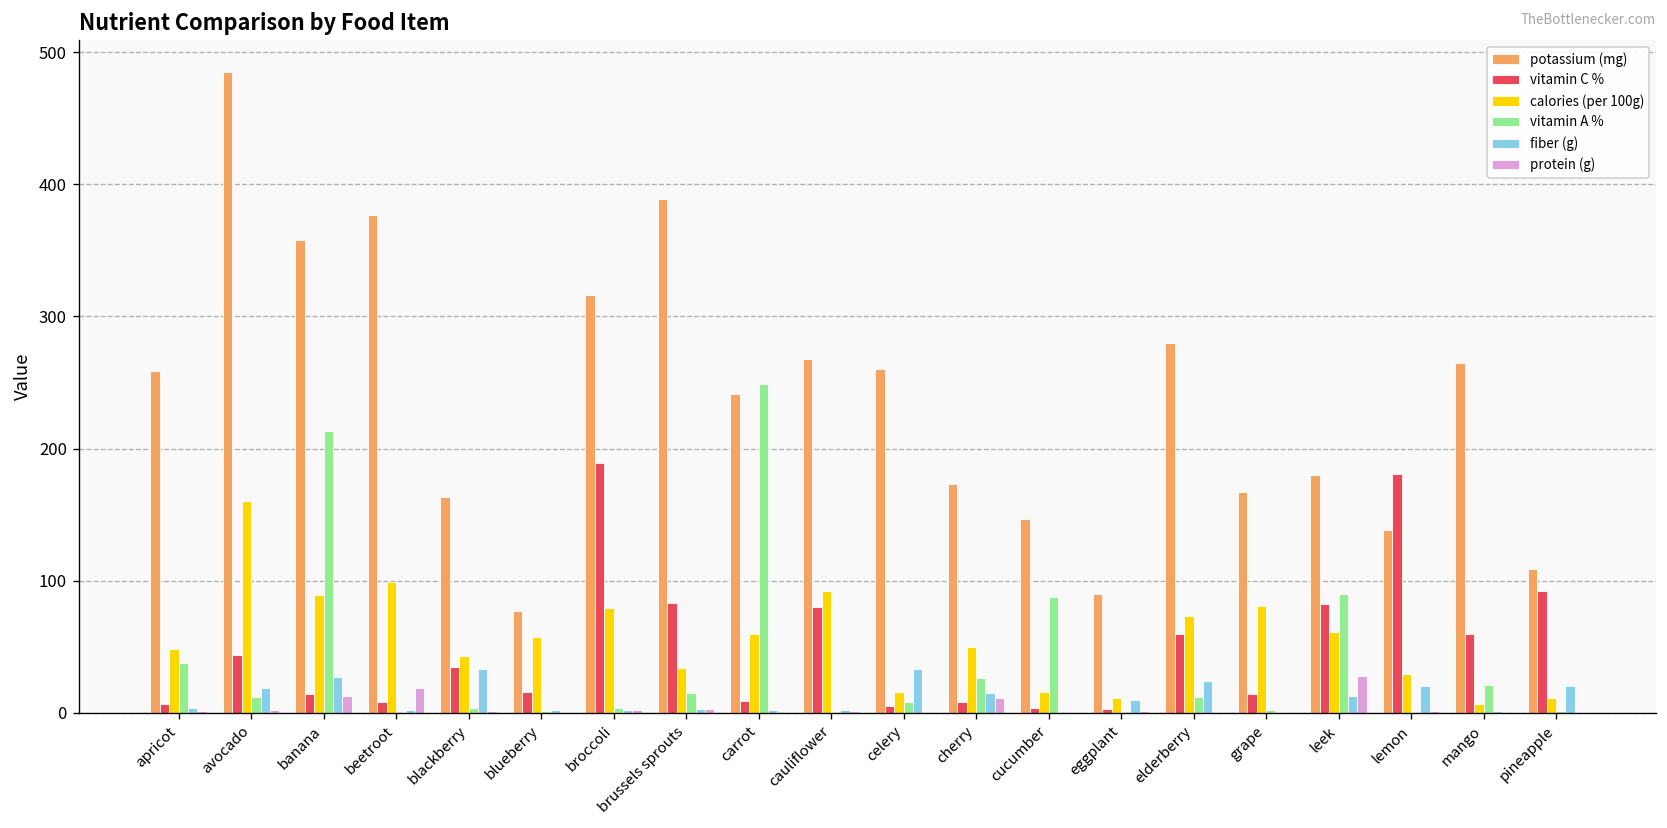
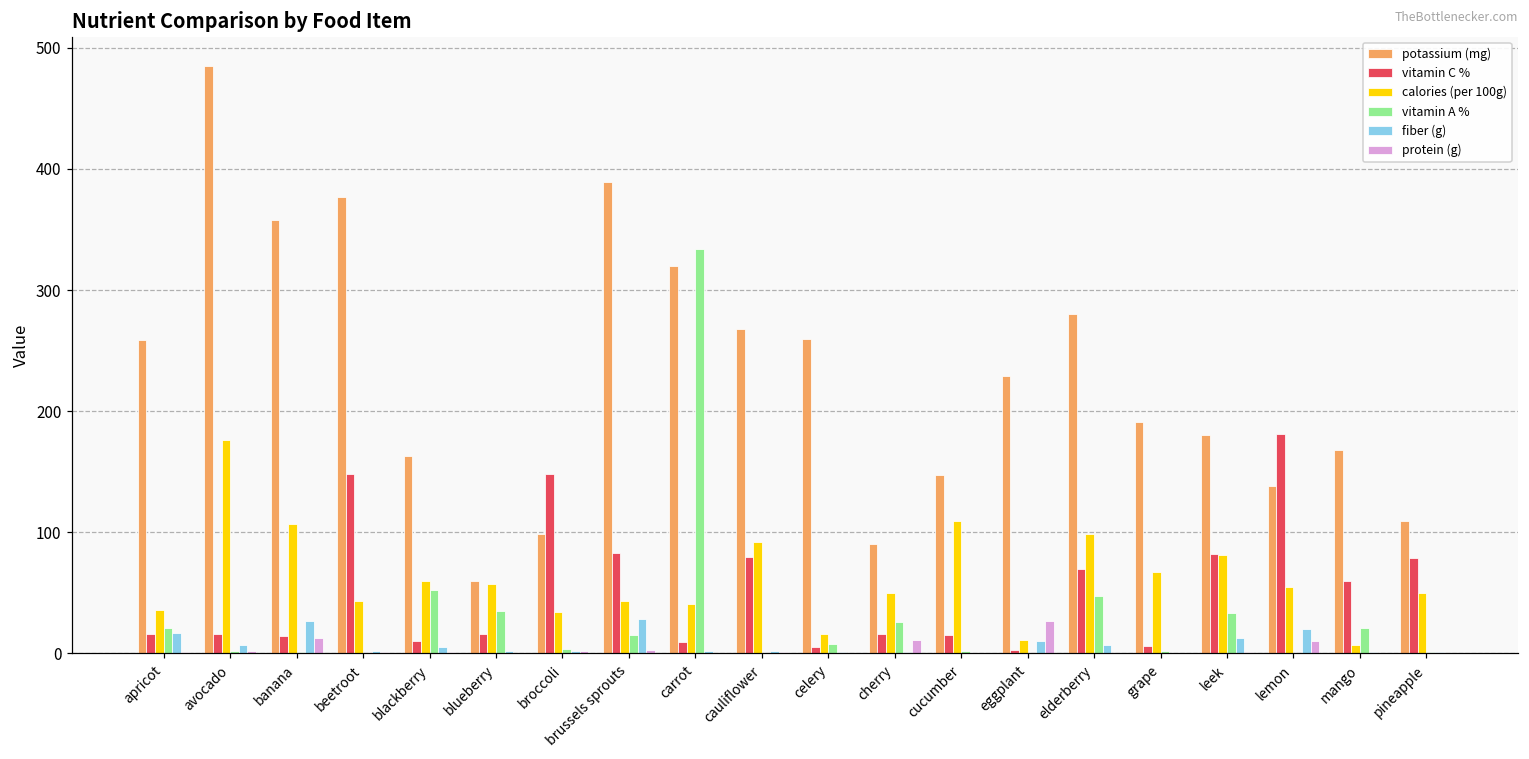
vitamin C %, apricot: 7 -> 16
calories (per 100g), apricot: 48 -> 36
vitamin A %, apricot: 38 -> 21
fiber (g), apricot: 4 -> 17
vitamin C %, avocado: 44 -> 16
calories (per 100g), avocado: 160 -> 176
vitamin A %, avocado: 12 -> 2
fiber (g), avocado: 19 -> 7
calories (per 100g), banana: 89 -> 107
vitamin A %, banana: 213 -> 1
vitamin C %, beetroot: 8 -> 148
calories (per 100g), beetroot: 99 -> 43
protein (g), beetroot: 19 -> 1
vitamin C %, blackberry: 35 -> 10
calories (per 100g), blackberry: 43 -> 60
vitamin A %, blackberry: 4 -> 52
fiber (g), blackberry: 33 -> 5
potassium (mg), blueberry: 77 -> 60
vitamin A %, blueberry: 1 -> 35
potassium (mg), broccoli: 316 -> 99
vitamin C %, broccoli: 189 -> 148
calories (per 100g), broccoli: 79 -> 34
calories (per 100g), brussels sprouts: 34 -> 43
fiber (g), brussels sprouts: 3 -> 28
potassium (mg), carrot: 241 -> 320
calories (per 100g), carrot: 60 -> 41
vitamin A %, carrot: 249 -> 334
fiber (g), celery: 33 -> 1
potassium (mg), cherry: 173 -> 90
vitamin C %, cherry: 8 -> 16
fiber (g), cherry: 15 -> 1
vitamin C %, cucumber: 4 -> 15
calories (per 100g), cucumber: 16 -> 109
vitamin A %, cucumber: 88 -> 2
potassium (mg), eggplant: 90 -> 229
protein (g), eggplant: 1 -> 27
vitamin C %, elderberry: 60 -> 70
calories (per 100g), elderberry: 73 -> 99
vitamin A %, elderberry: 12 -> 47
fiber (g), elderberry: 24 -> 7
potassium (mg), grape: 167 -> 191
vitamin C %, grape: 14 -> 6
calories (per 100g), grape: 81 -> 67
calories (per 100g), leek: 61 -> 81
vitamin A %, leek: 90 -> 33
protein (g), leek: 28 -> 1
calories (per 100g), lemon: 29 -> 55
protein (g), lemon: 1 -> 10
potassium (mg), mango: 265 -> 168
vitamin C %, pineapple: 92 -> 79
calories (per 100g), pineapple: 11 -> 50
fiber (g), pineapple: 20 -> 1
